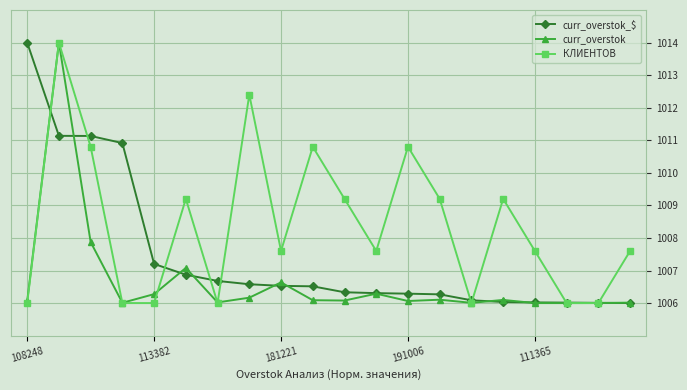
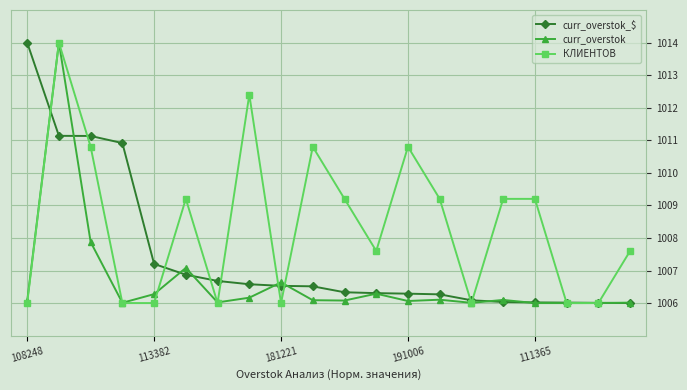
КЛИЕНТОВ, 181221: 1007.6 -> 1006.0
КЛИЕНТОВ, 111365: 1007.6 -> 1009.2
